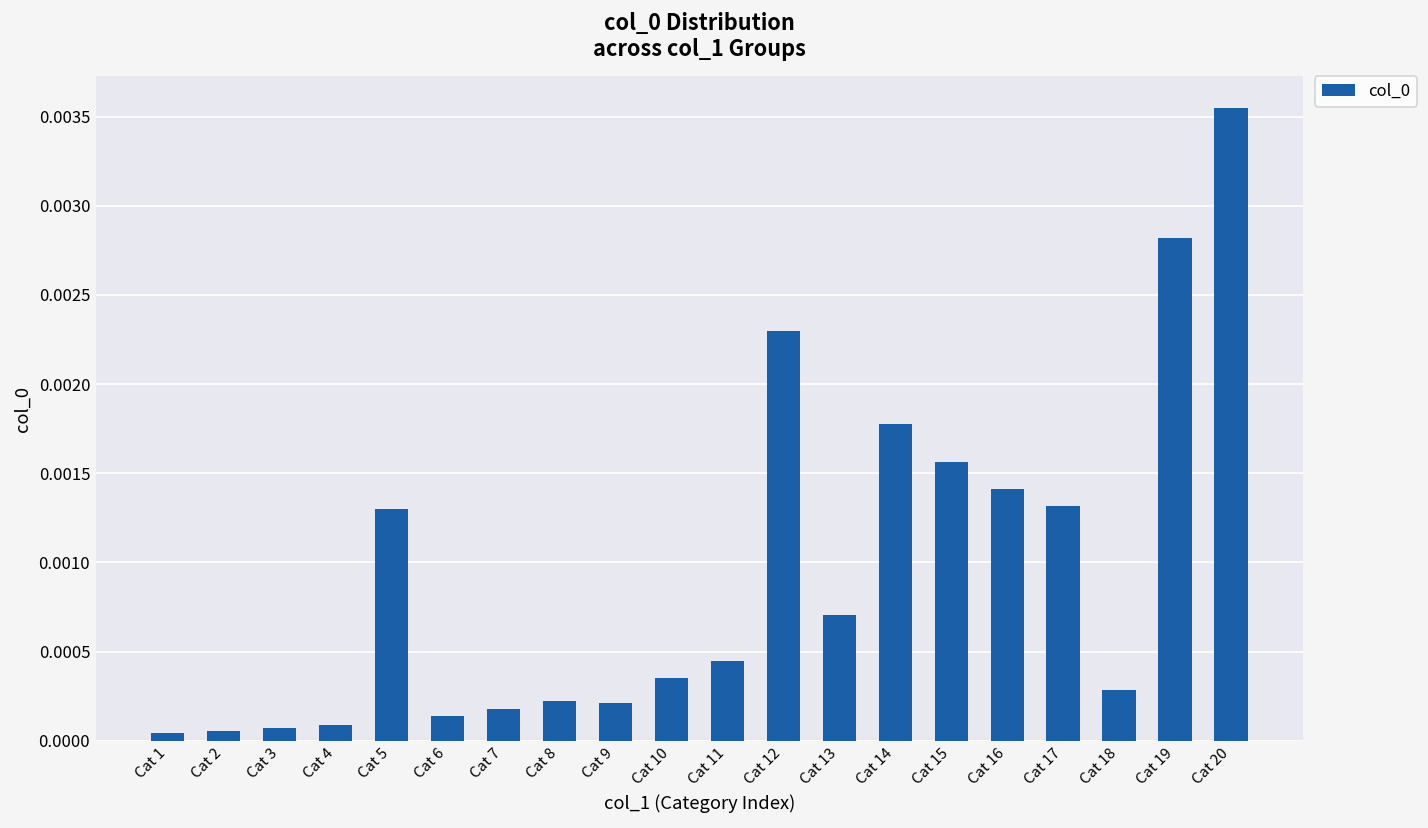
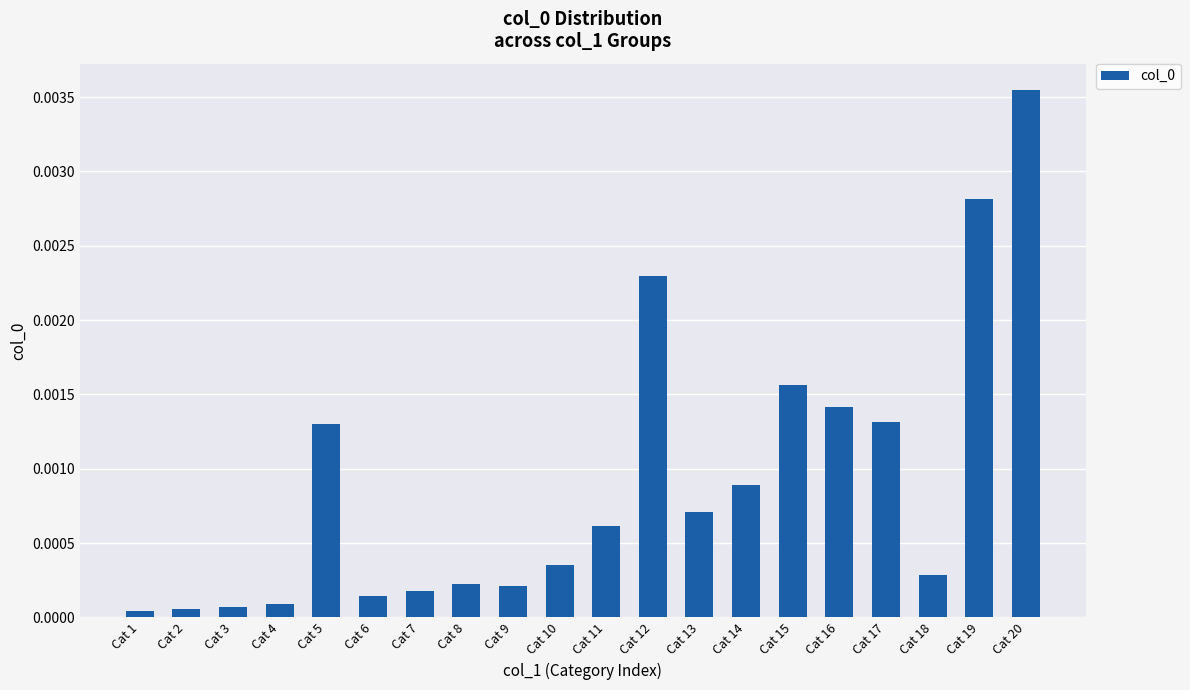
Cat 11: 0.00045 -> 0.00062
Cat 14: 0.00178 -> 0.00089
